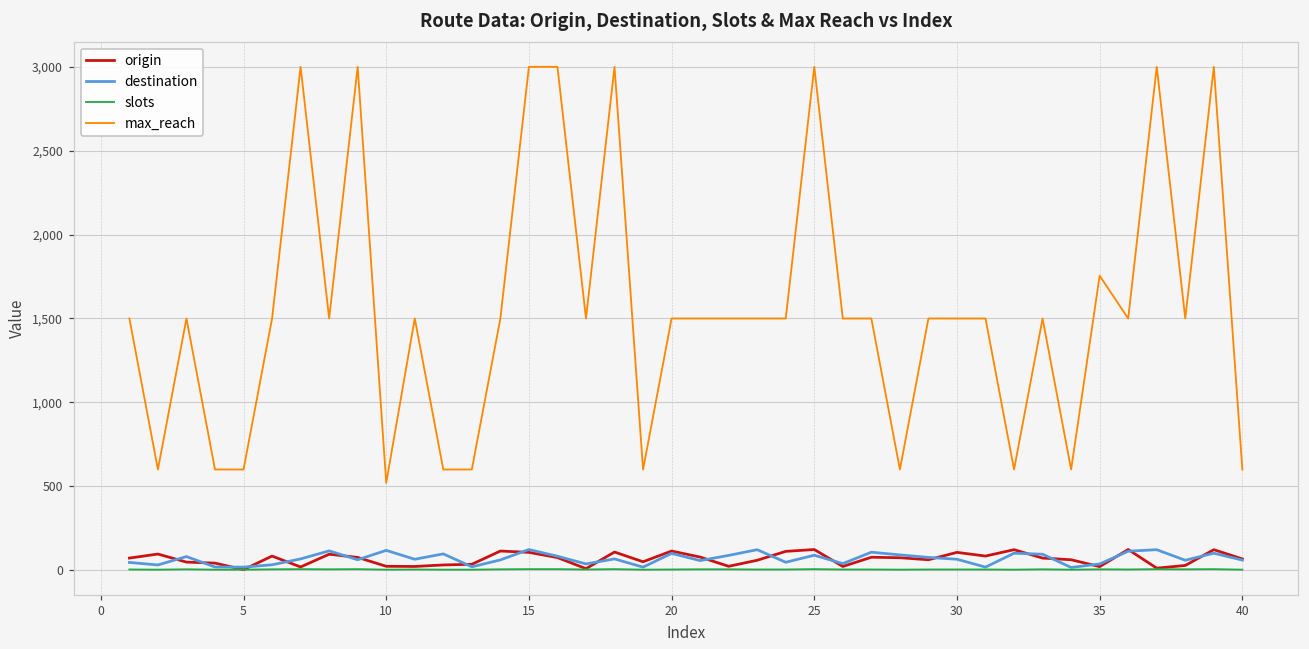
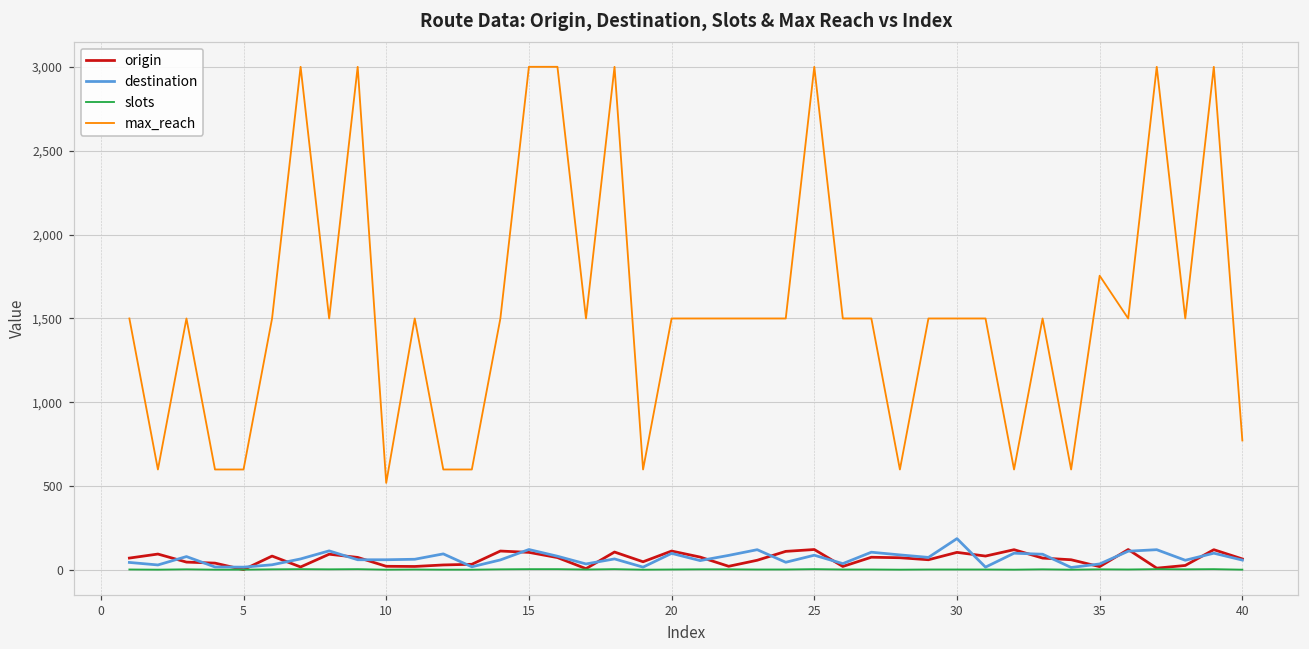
destination, 10: 120 -> 60
destination, 30: 70 -> 190
max_reach, 40: 600 -> 770
